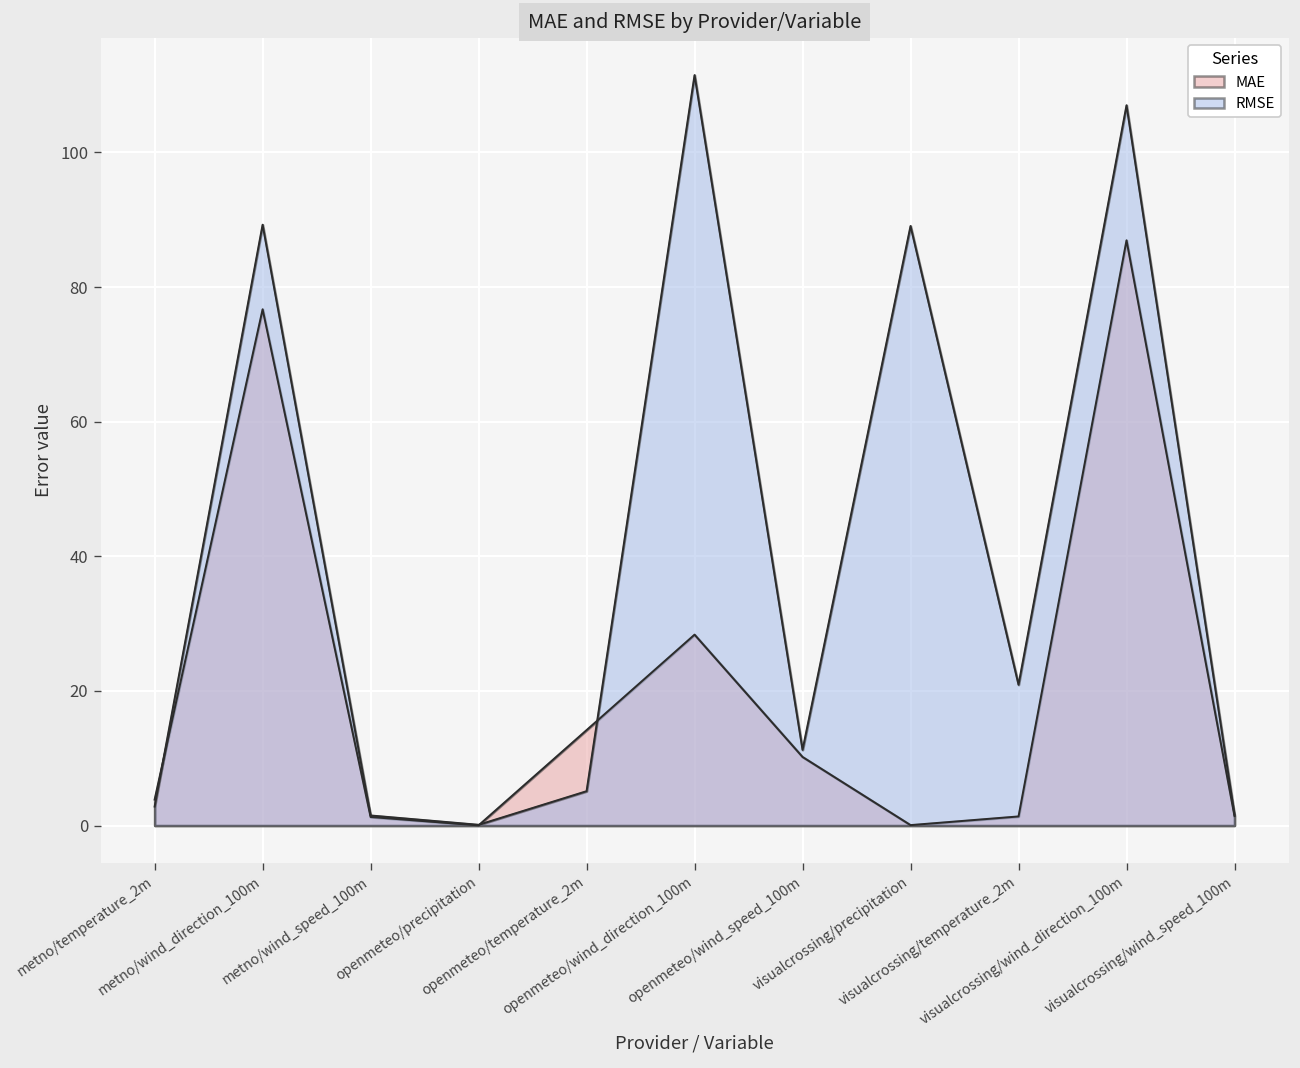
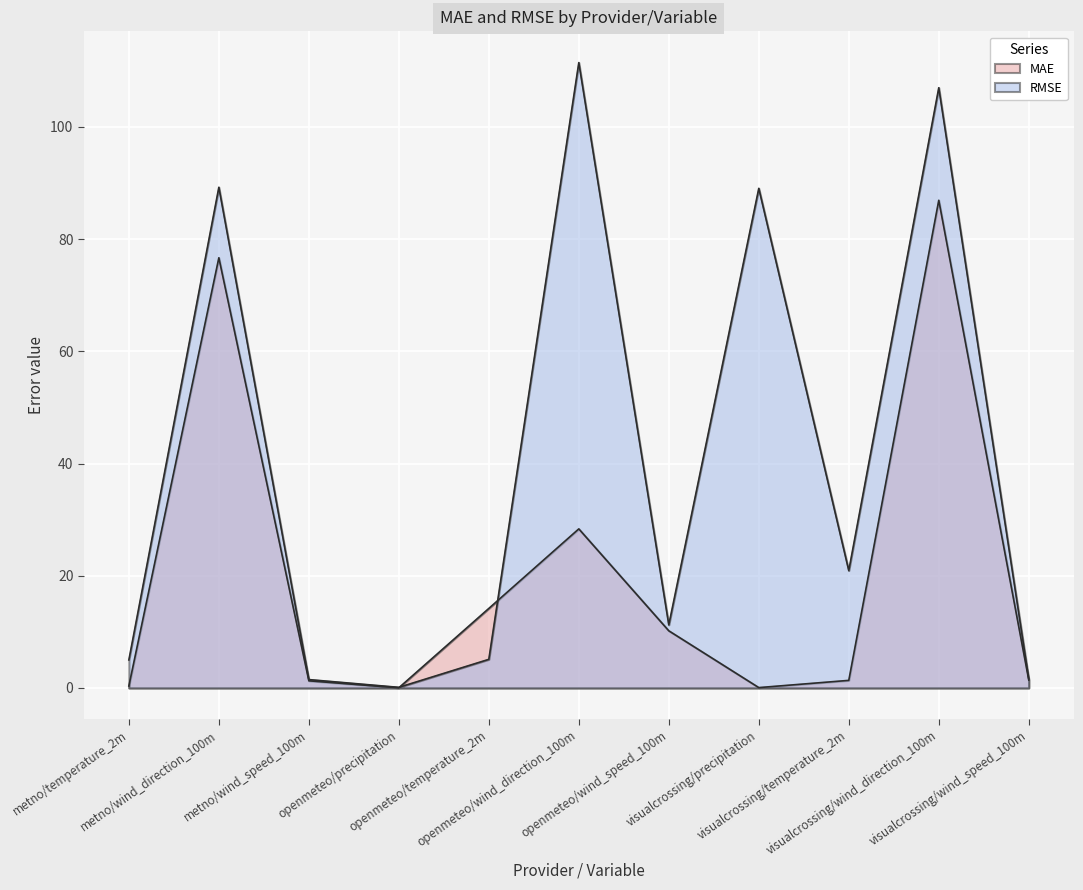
MAE, metno/temperature_2m: 4 -> 0
RMSE, metno/temperature_2m: 3 -> 5
